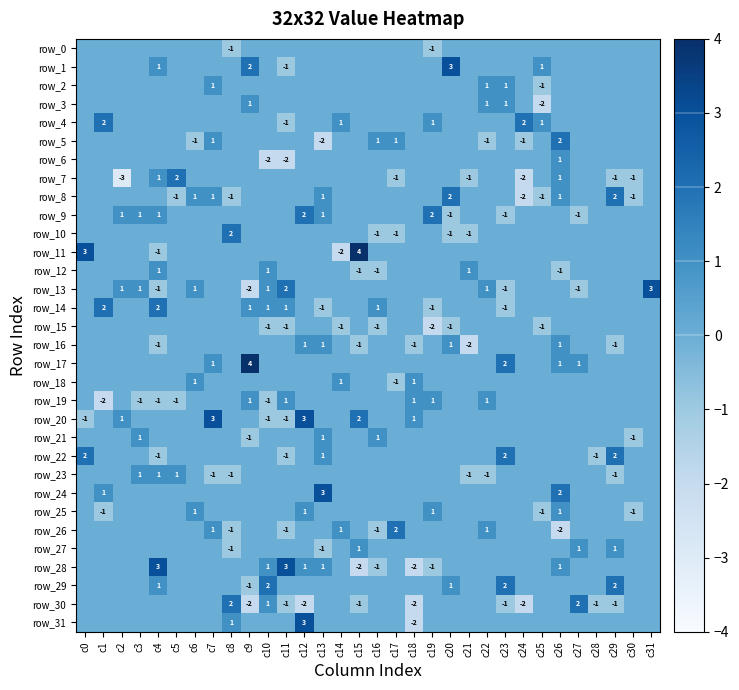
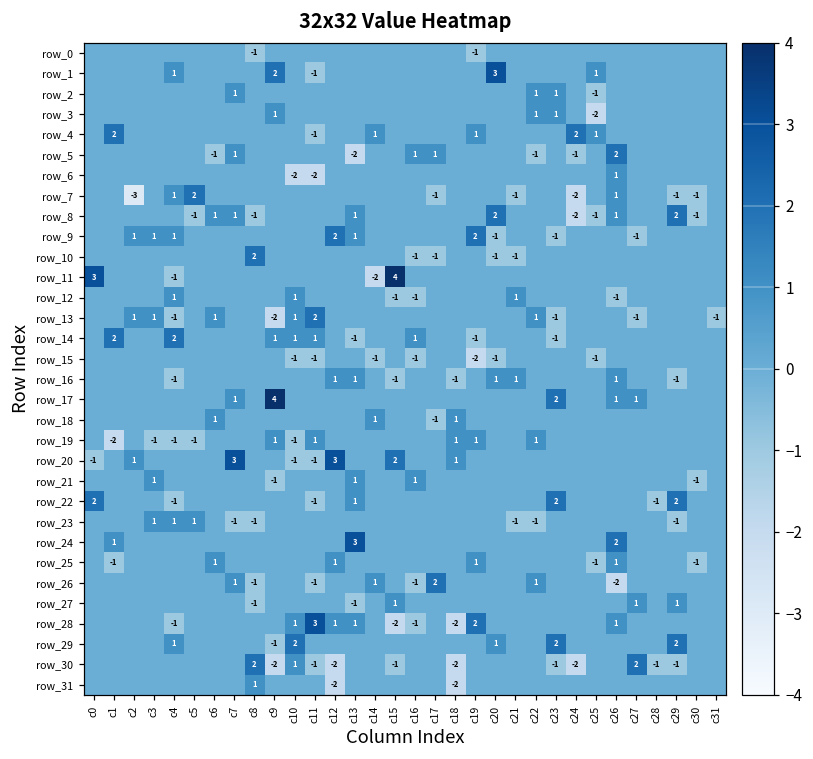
row_13, c31: 3 -> -1
row_16, c21: -2 -> 1
row_28, c4: 3 -> -1
row_28, c19: -1 -> 2
row_31, c12: 3 -> -2
